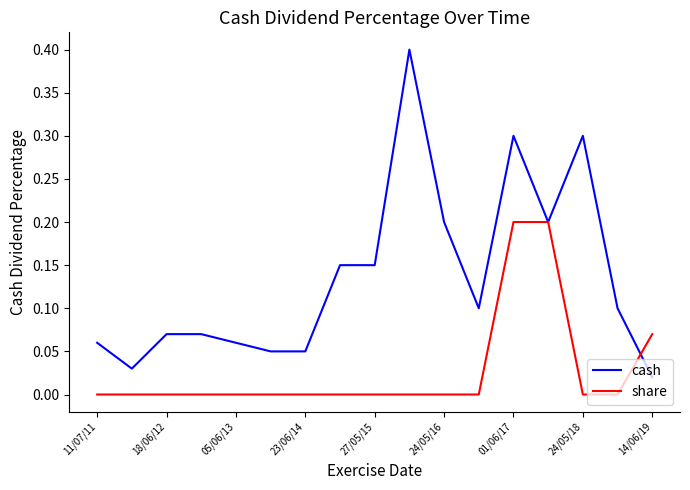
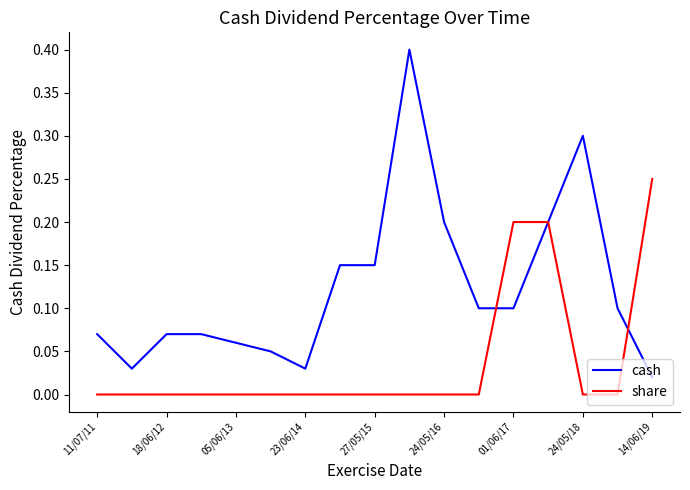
cash, 11/07/11: 0.06 -> 0.07
cash, 23/06/14: 0.05 -> 0.03
cash, 01/06/17: 0.3 -> 0.1
share, 14/06/19: 0.07 -> 0.25
